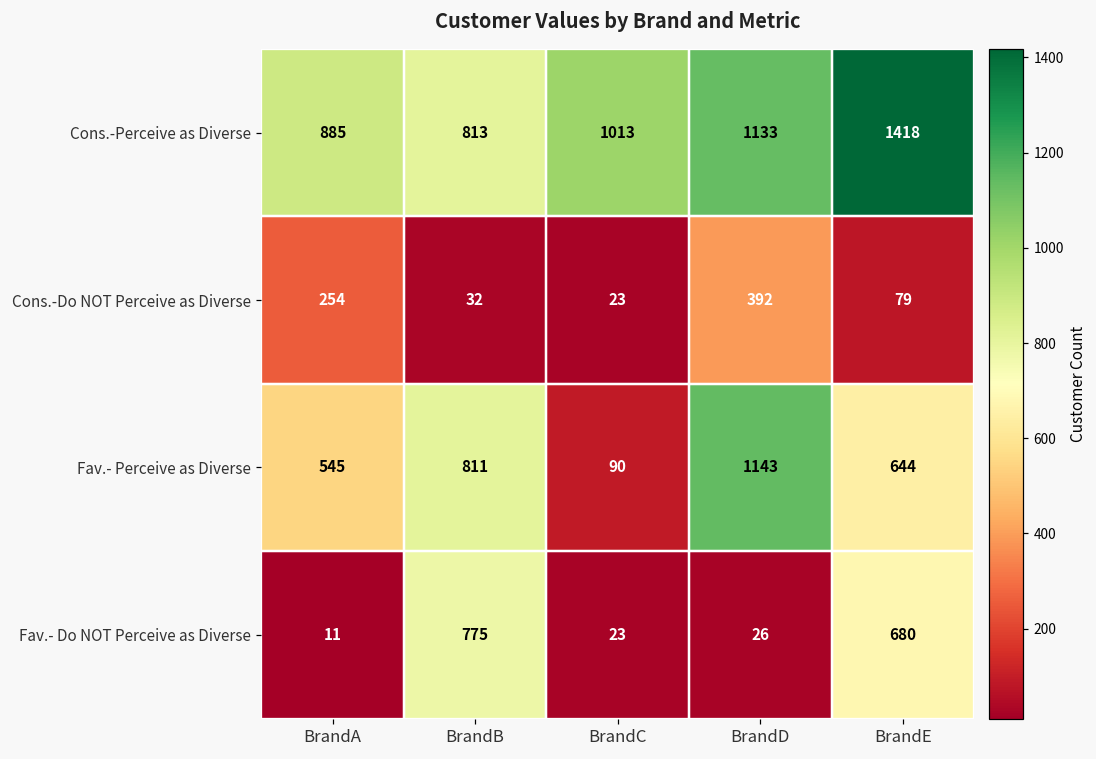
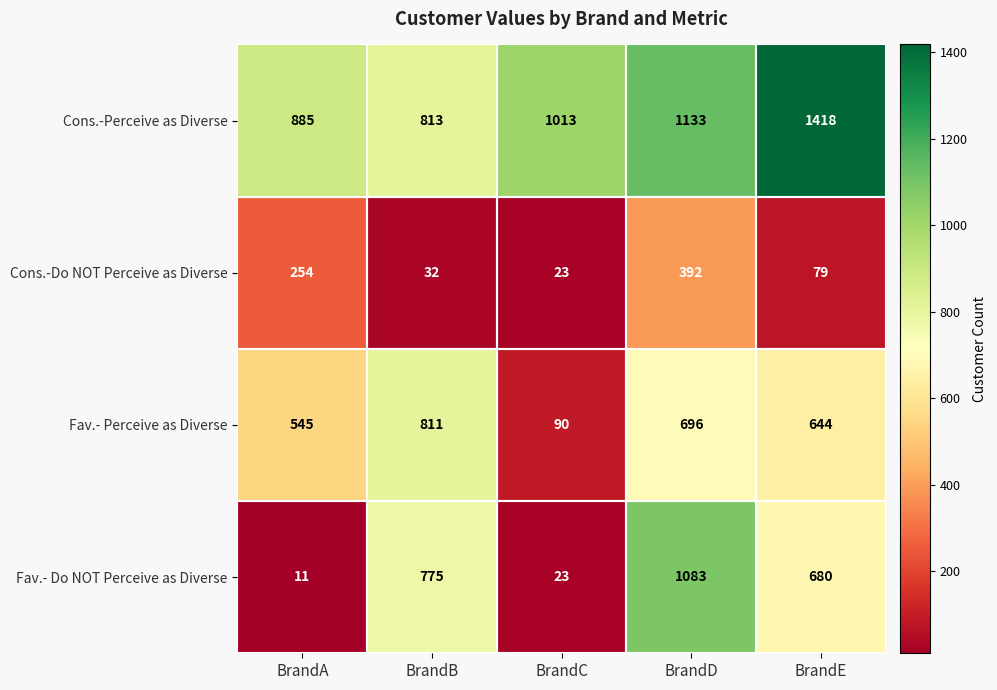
Fav.- Perceive as Diverse, BrandD: 1143 -> 696
Fav.- Do NOT Perceive as Diverse, BrandD: 26 -> 1083
